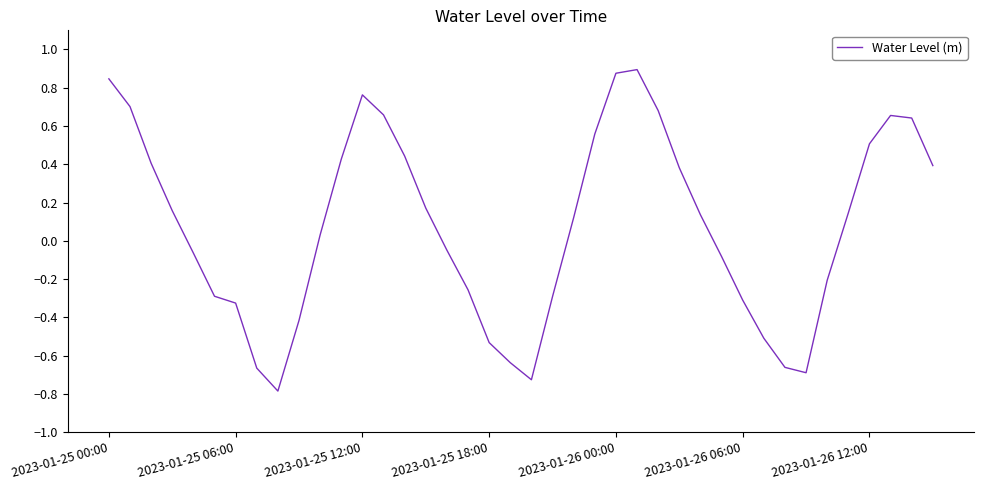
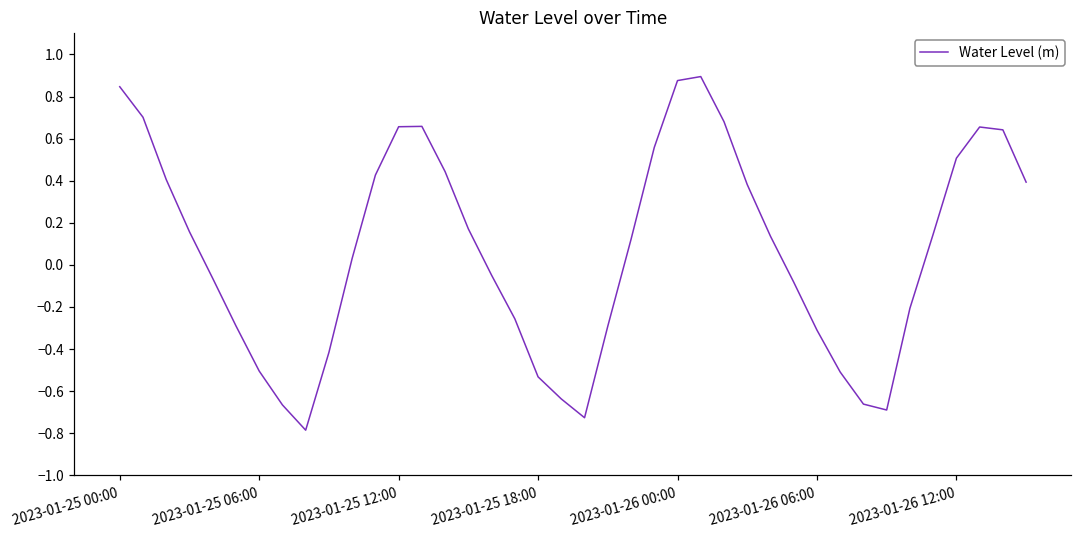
2023-01-25 06:00: -0.33 -> -0.50
2023-01-25 12:00: 0.76 -> 0.66
